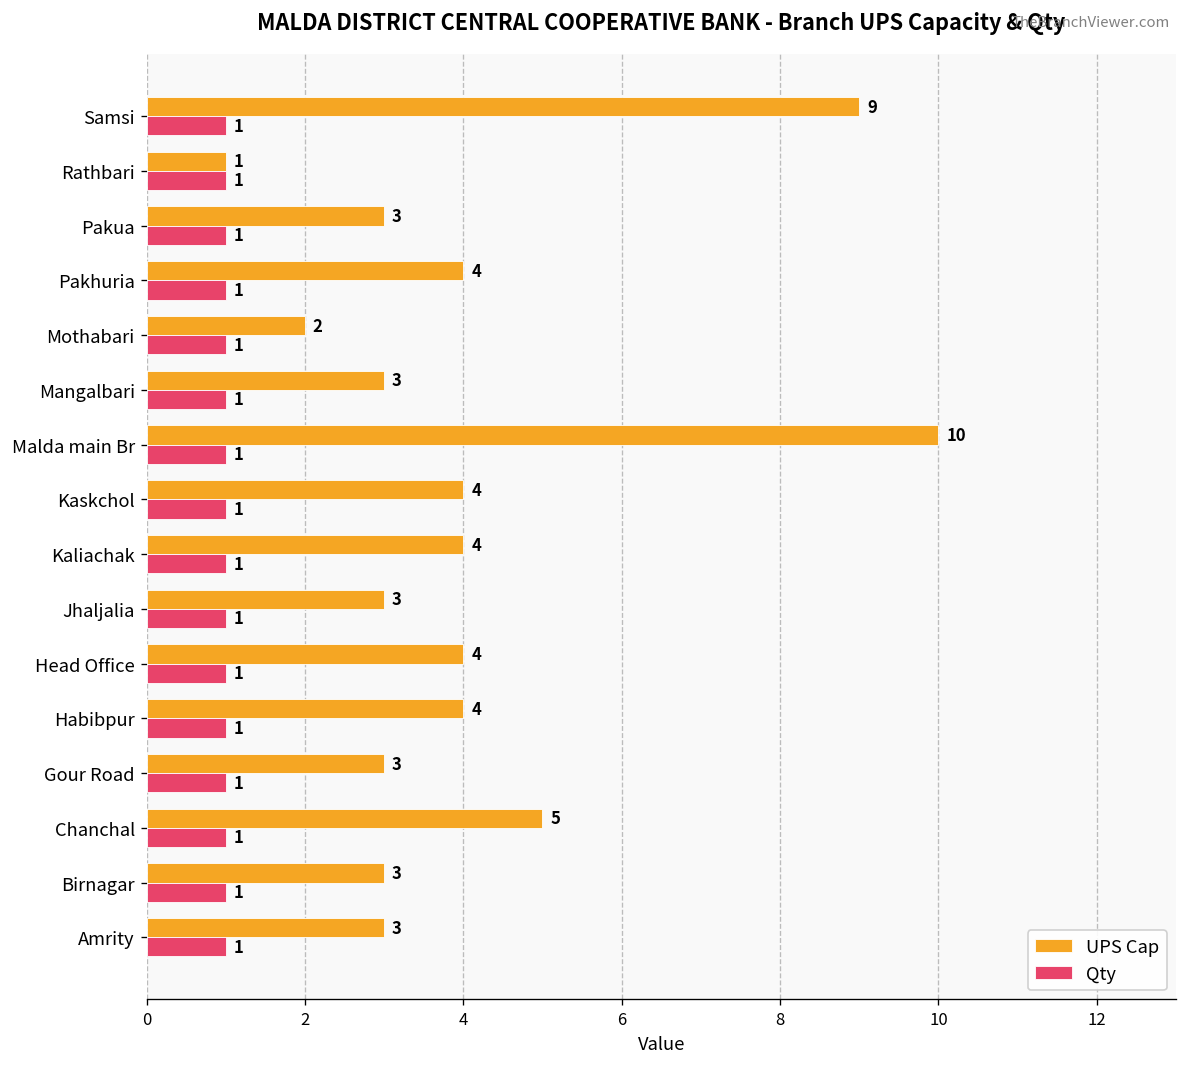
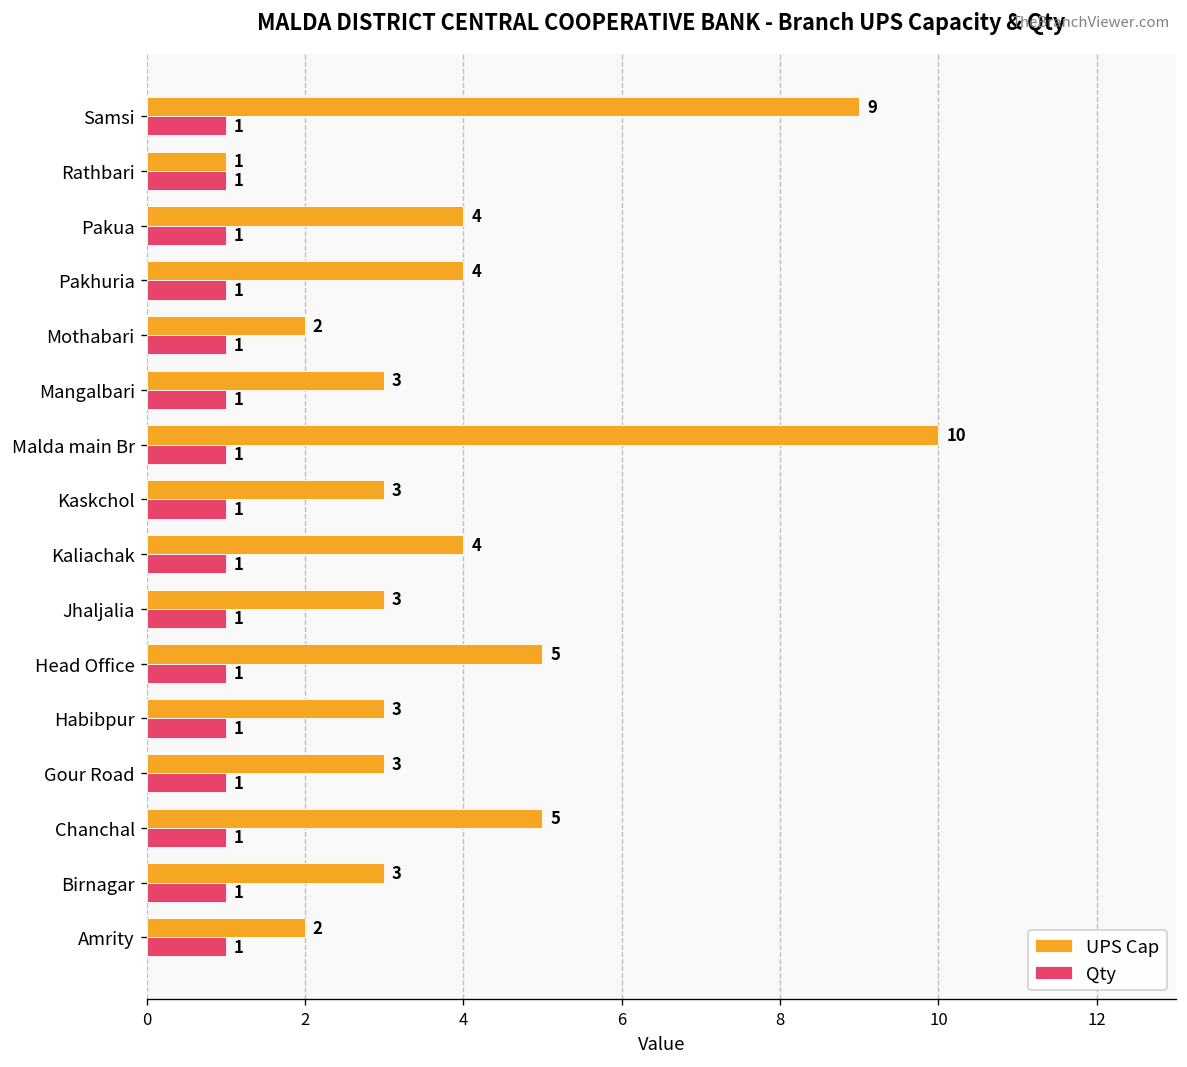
UPS Cap, Pakua: 3 -> 4
UPS Cap, Kaskchol: 4 -> 3
UPS Cap, Head Office: 4 -> 5
UPS Cap, Habibpur: 4 -> 3
UPS Cap, Amrity: 3 -> 2
